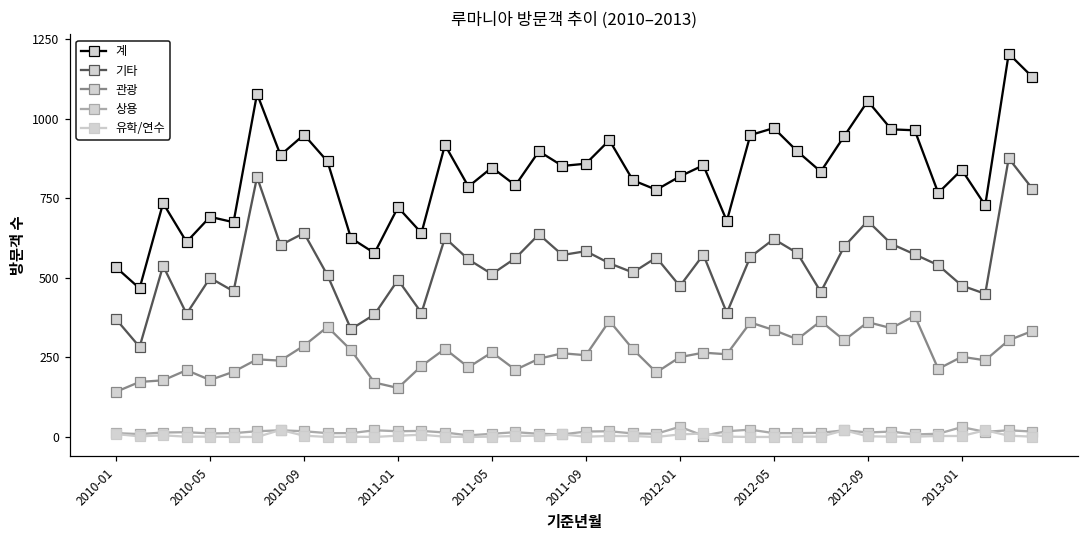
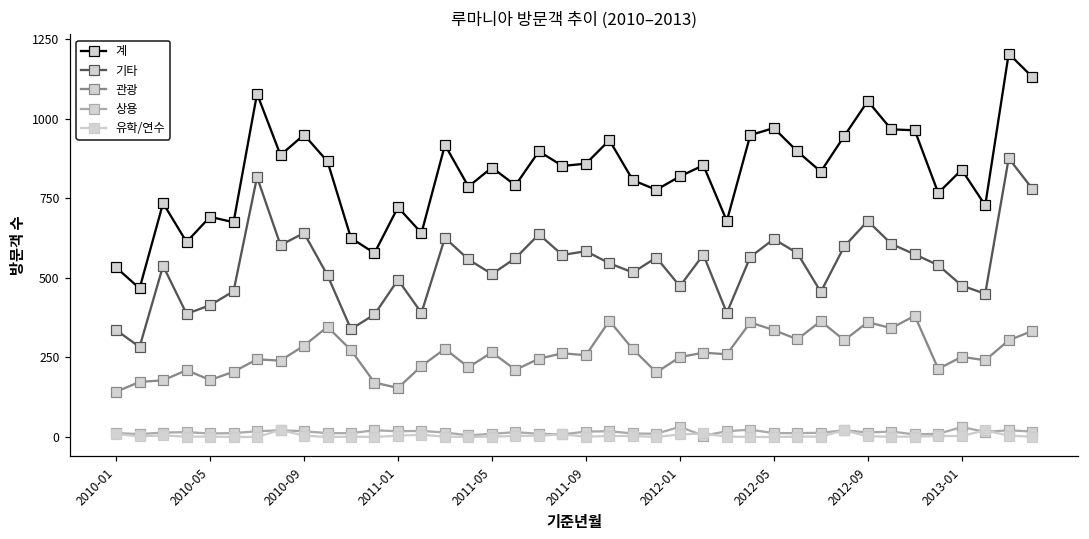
기타, 2010-01: 370 -> 340
기타, 2010-05: 500 -> 410
